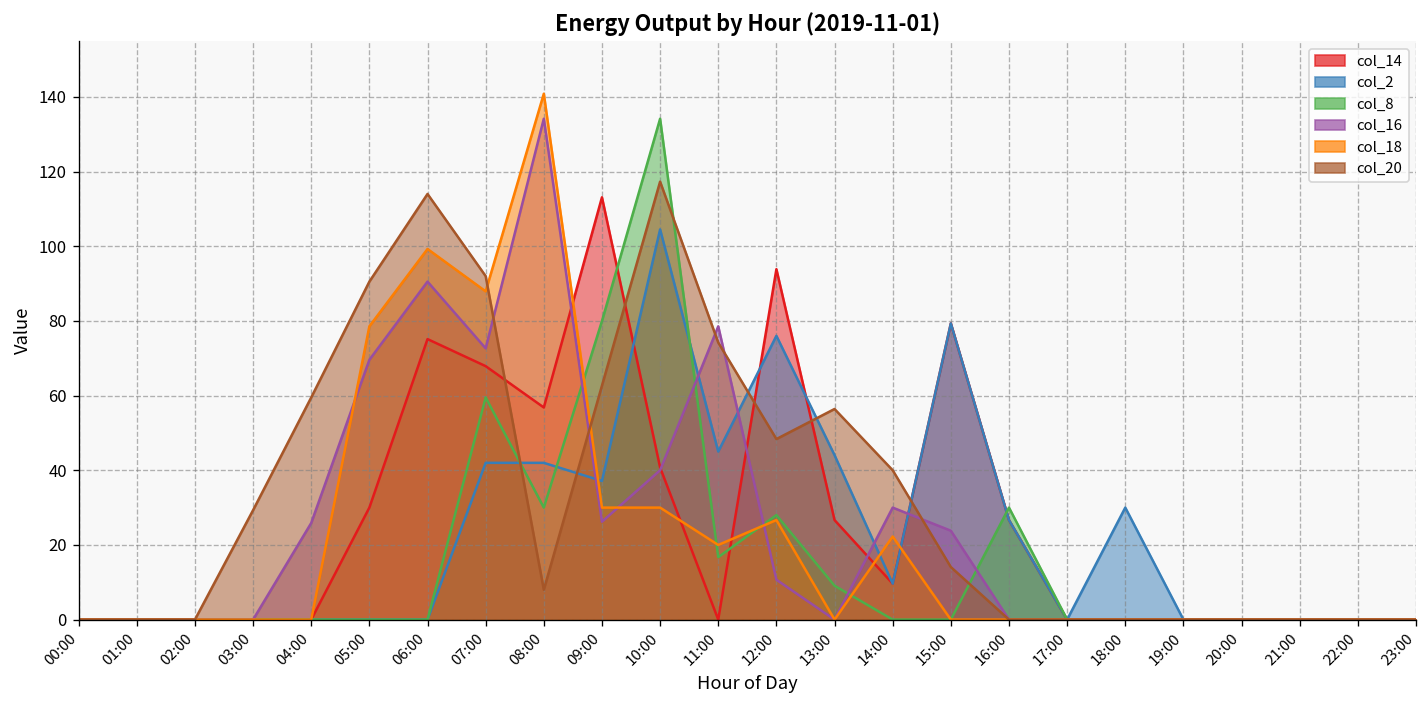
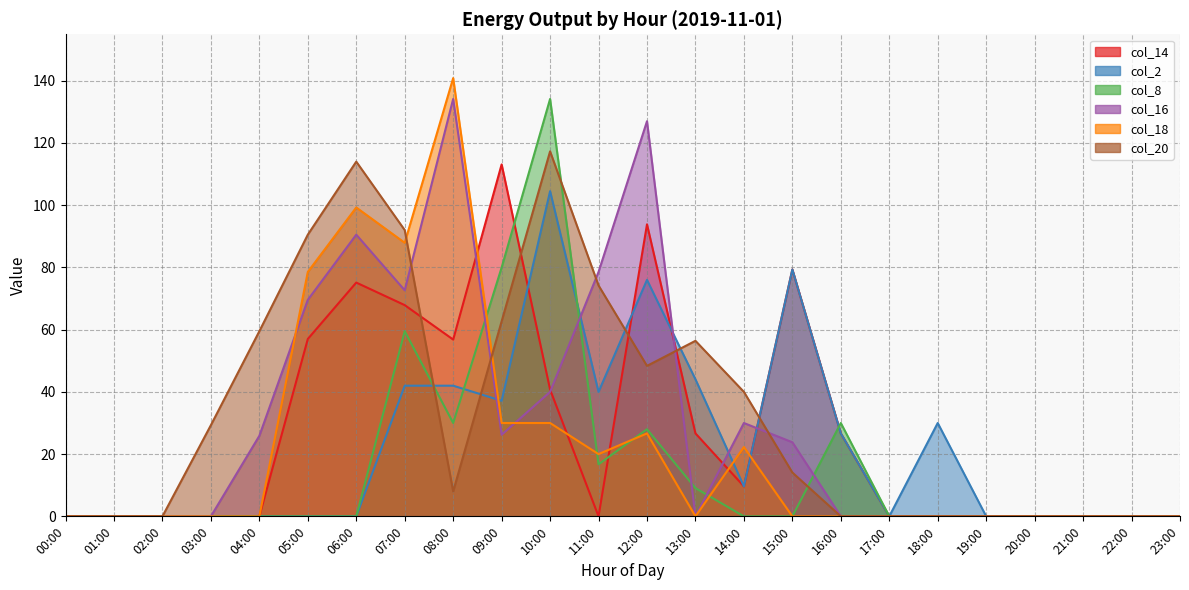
col_14, 05:00: 30 -> 57
col_2, 11:00: 45 -> 40
col_16, 12:00: 11 -> 127
